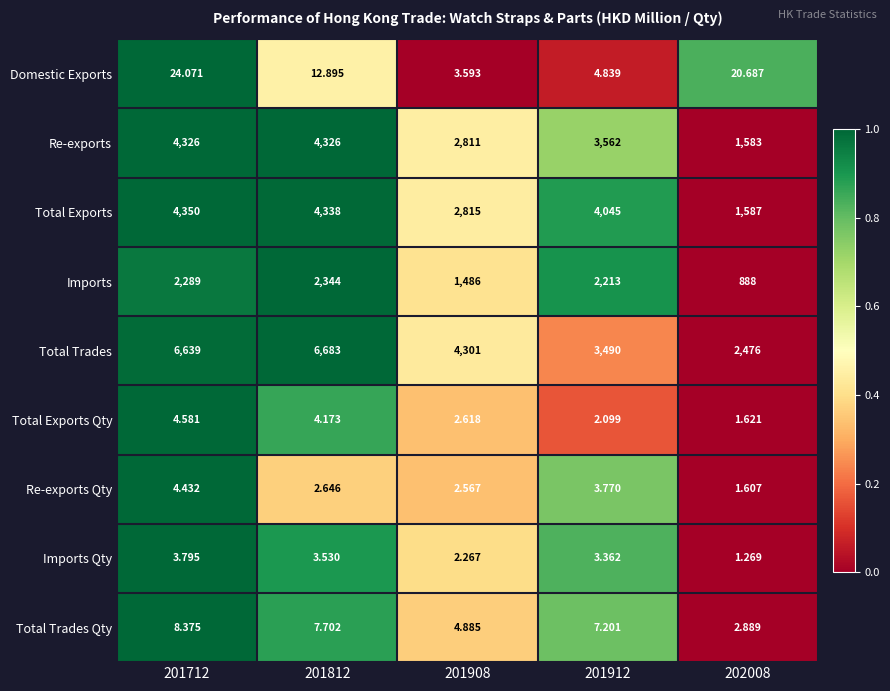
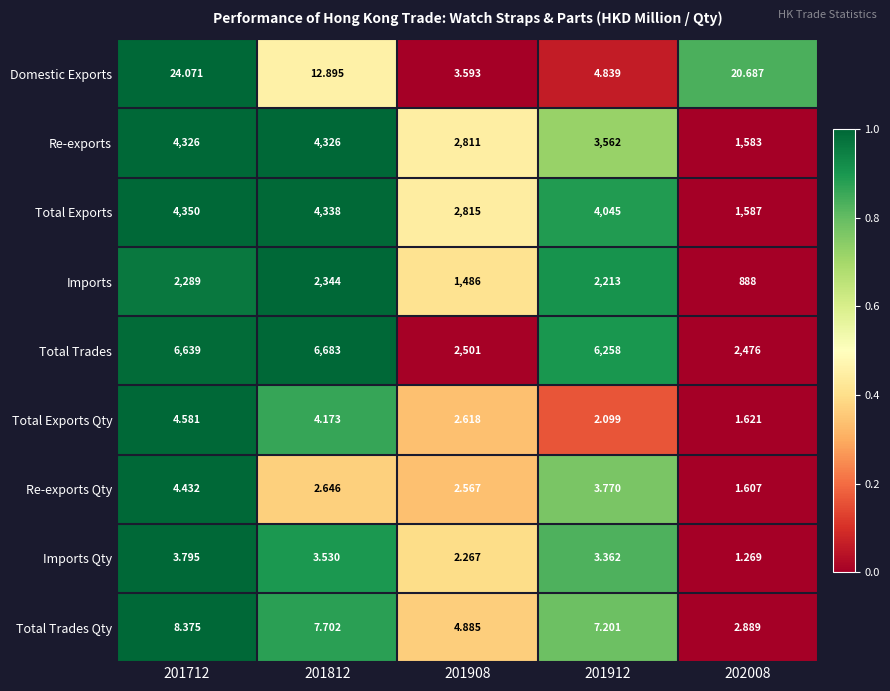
Total Trades, 201908: 4,301 -> 2,501
Total Trades, 201912: 3,490 -> 6,258
